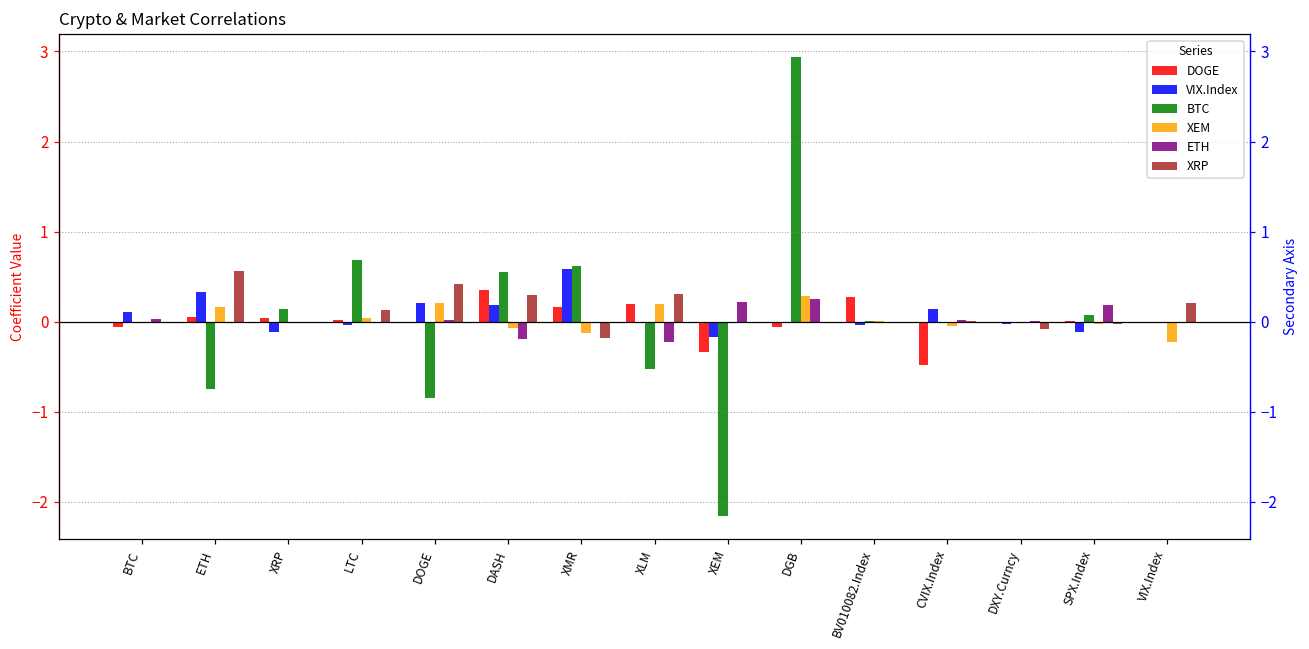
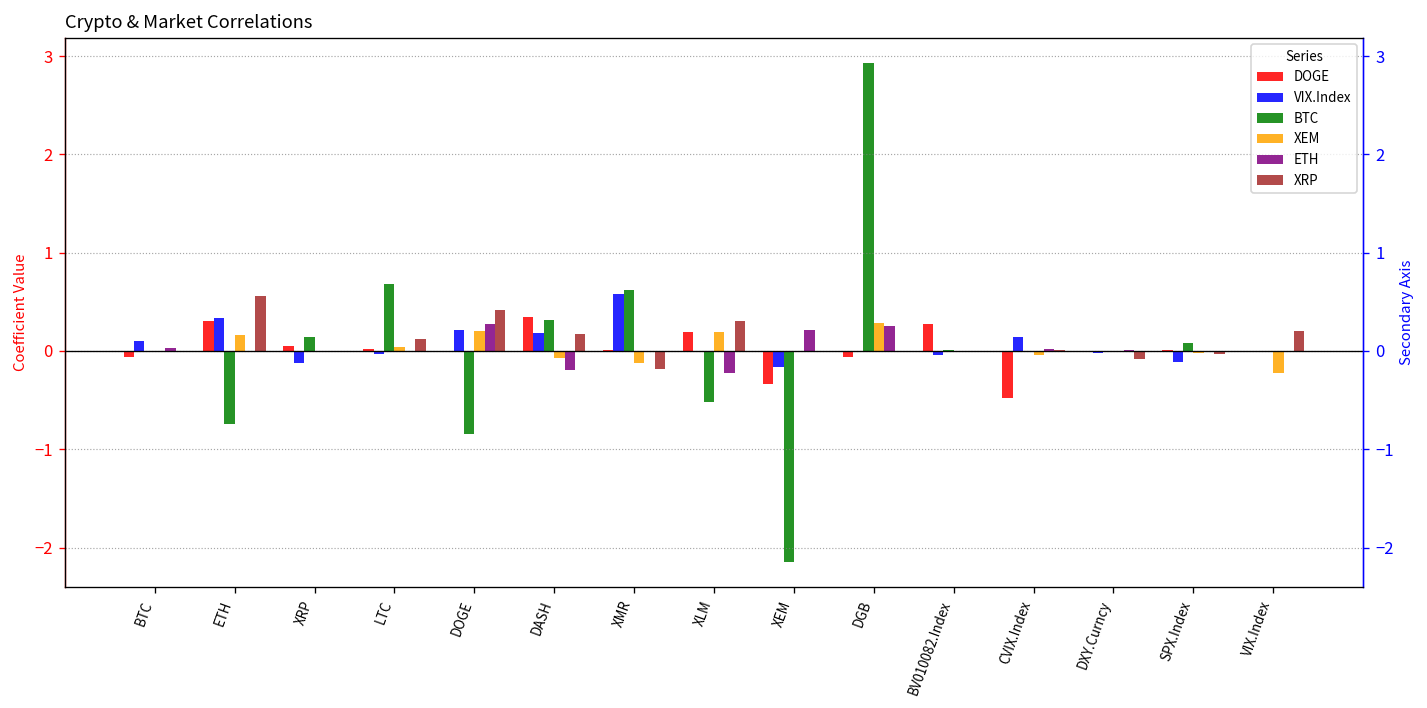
DOGE, ETH: 0.0 -> 0.3
ETH, DOGE: 0.0 -> 0.3
BTC, DASH: 0.6 -> 0.3
XRP, DASH: 0.3 -> 0.2
DOGE, XMR: 0.2 -> 0.0
ETH, SPX.Index: 0.2 -> 0.0
